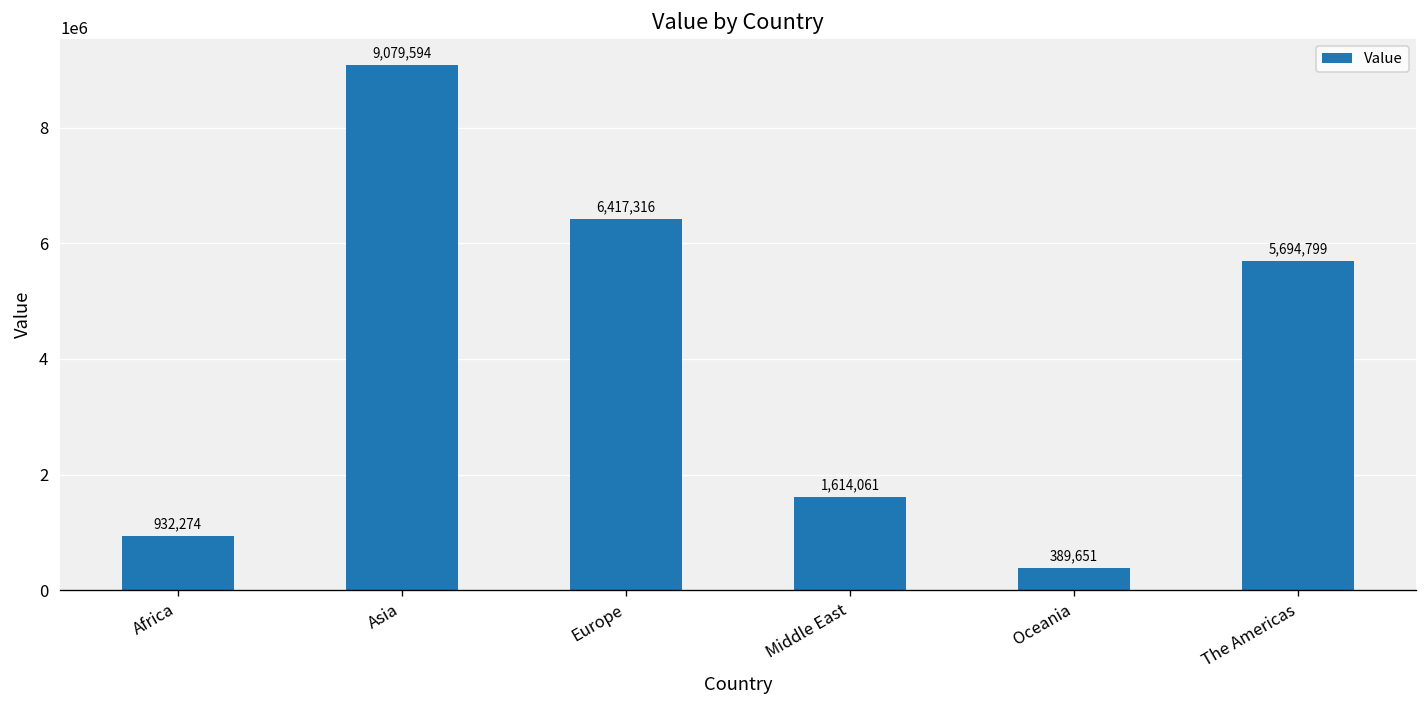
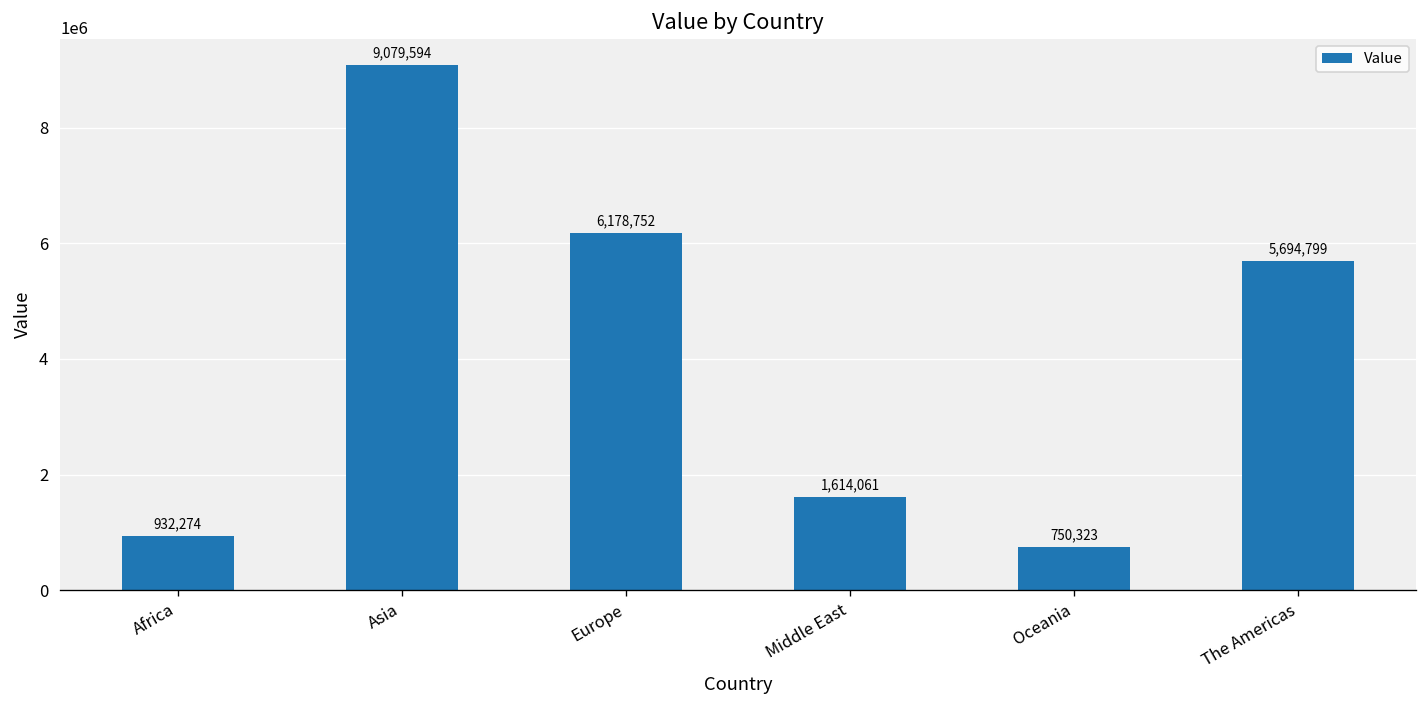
Europe: 6,417,316 -> 6,178,752
Oceania: 389,651 -> 750,323
